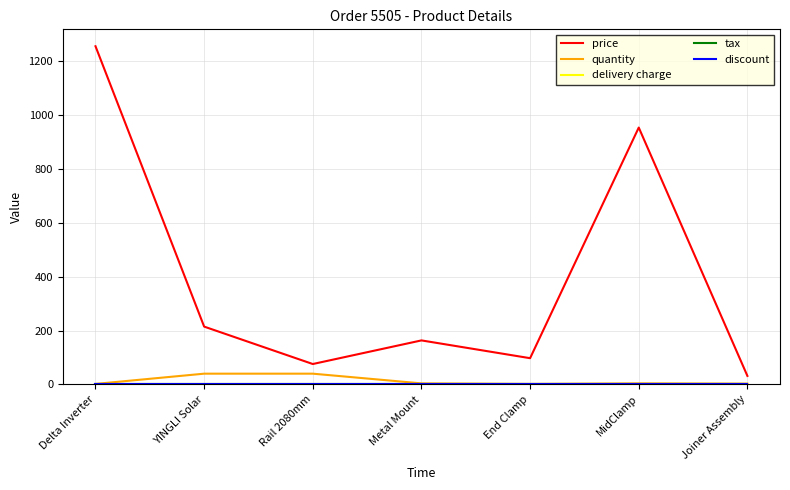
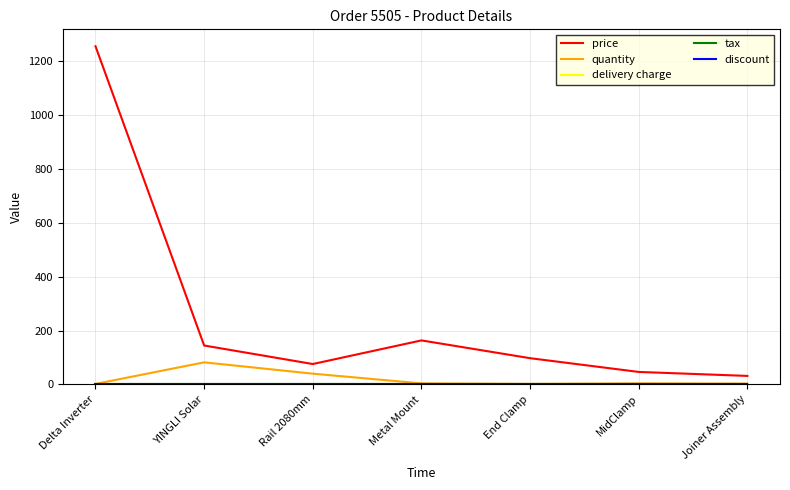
price, YINGLI Solar: 210 -> 140
quantity, YINGLI Solar: 40 -> 80
price, MidClamp: 950 -> 50
